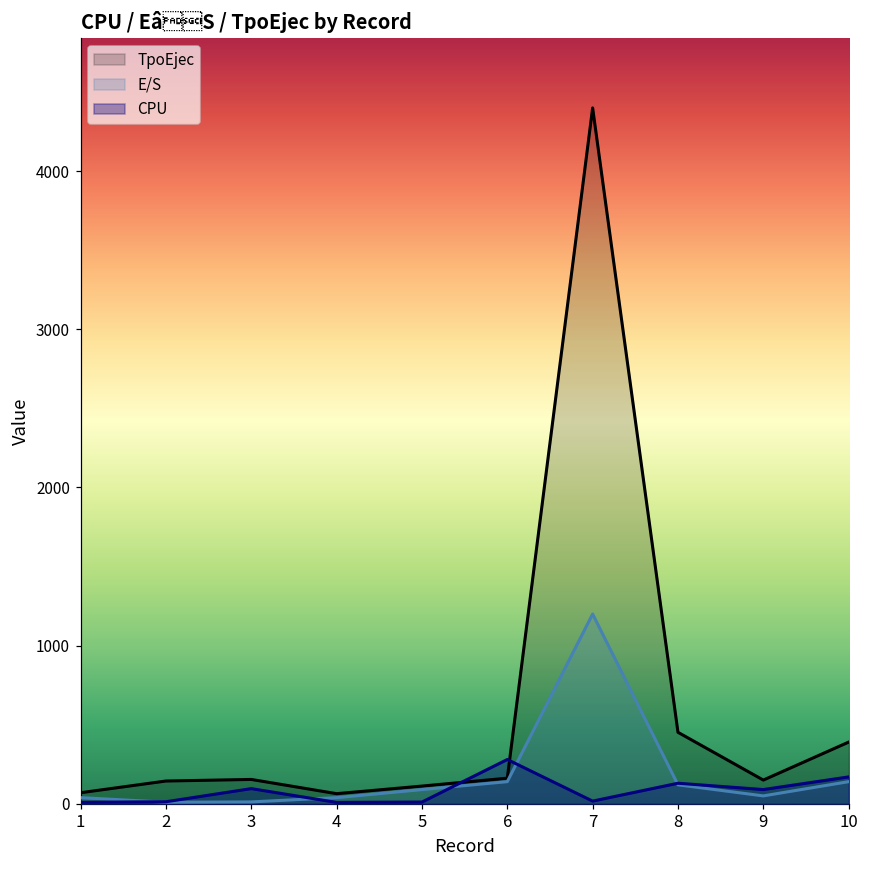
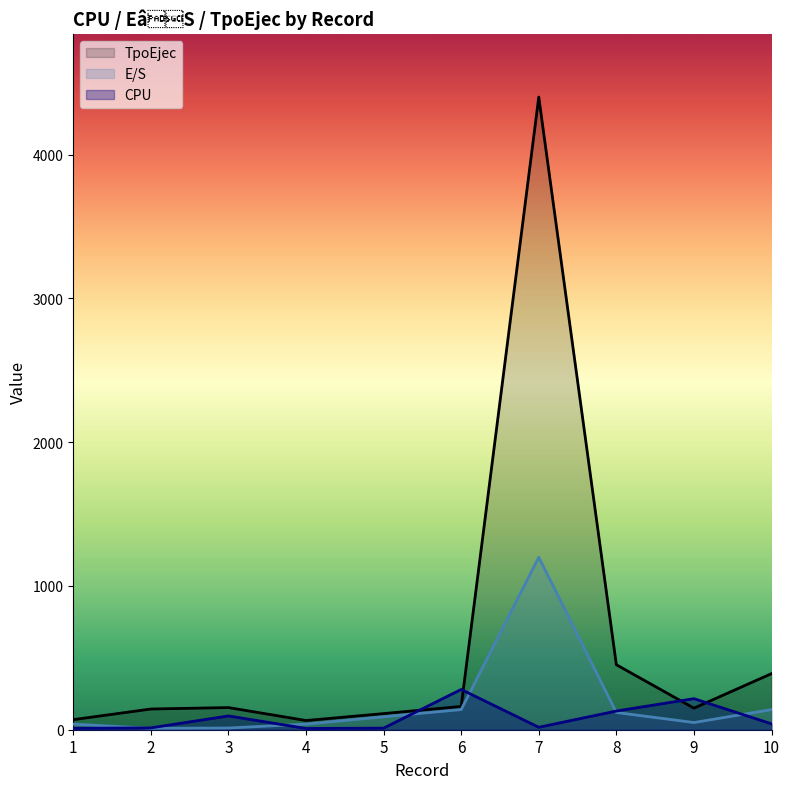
CPU, 9: 90 -> 220
CPU, 10: 170 -> 40
